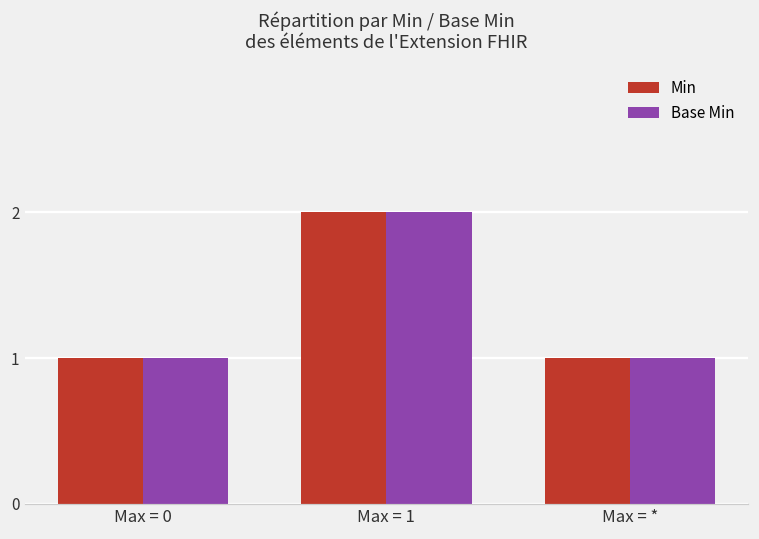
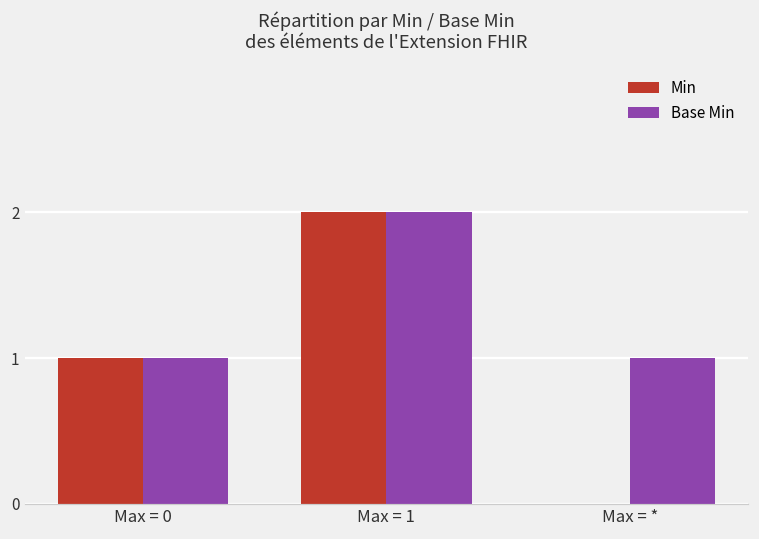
Min, Max = *: 1 -> 0
